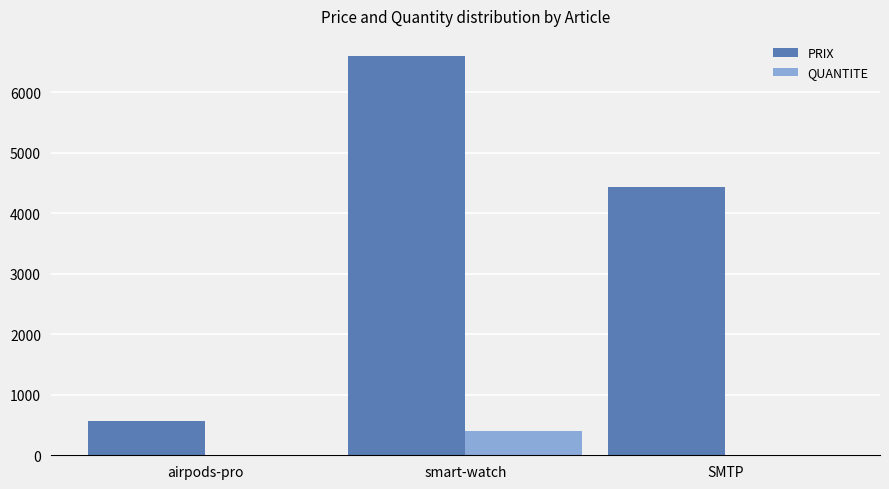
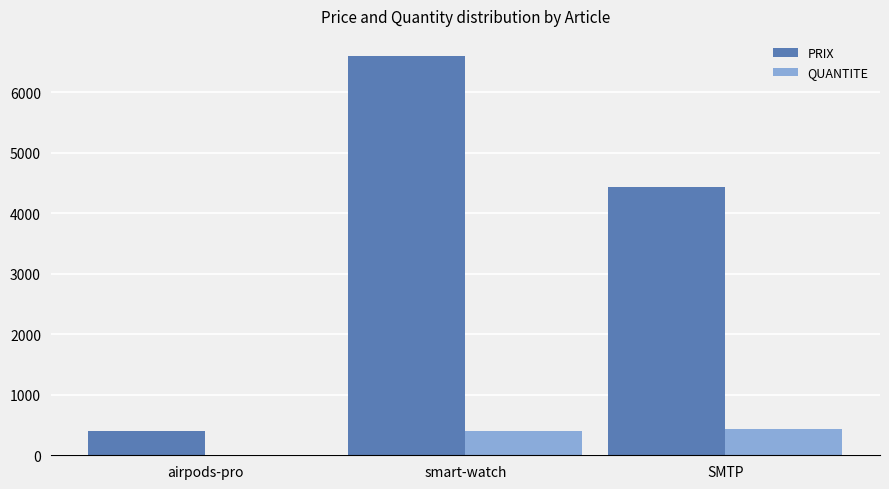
PRIX, airpods-pro: 600 -> 400
QUANTITE, SMTP: 0 -> 400
